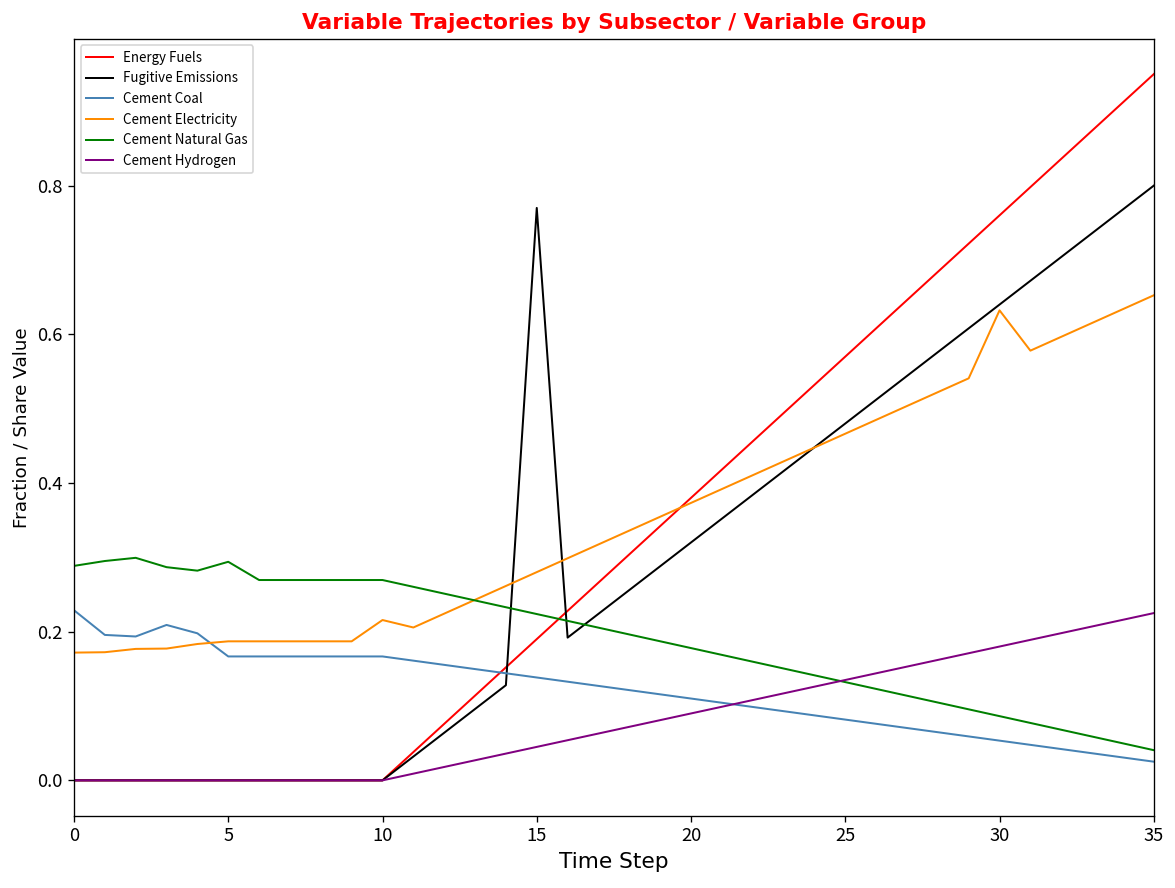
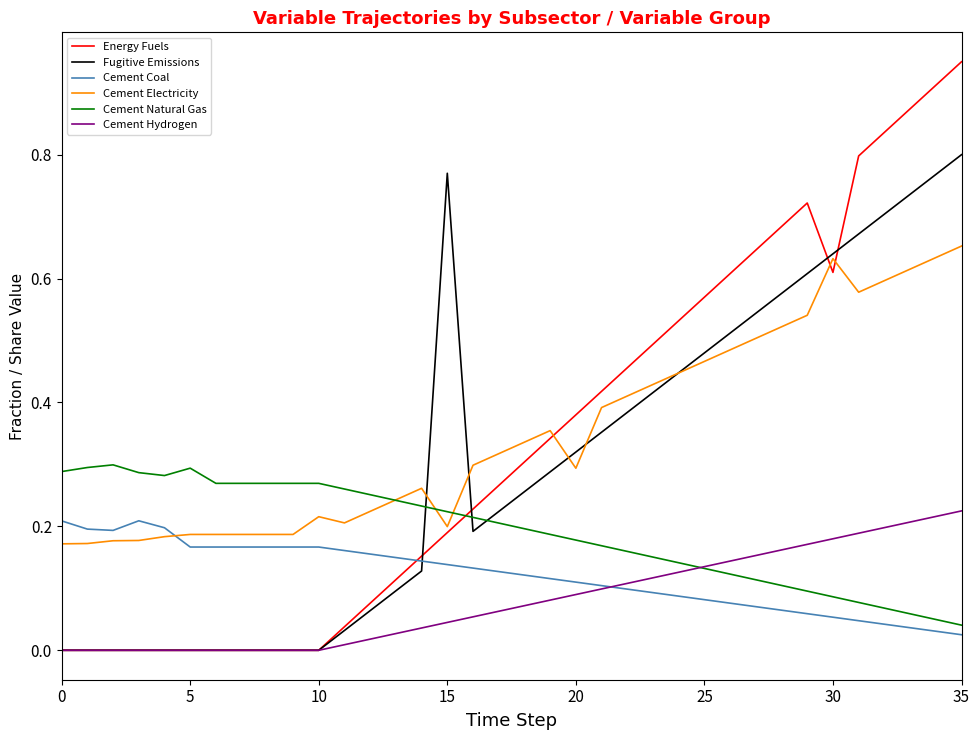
Cement Coal, 0: 0.23 -> 0.21
Cement Electricity, 15: 0.28 -> 0.20
Cement Electricity, 20: 0.37 -> 0.29
Energy Fuels, 30: 0.76 -> 0.61
